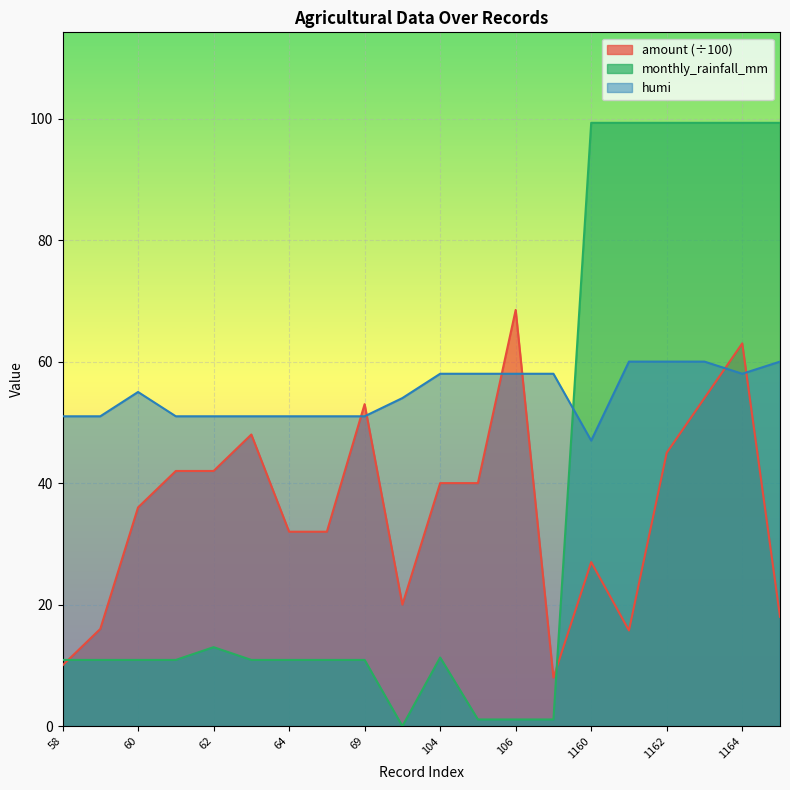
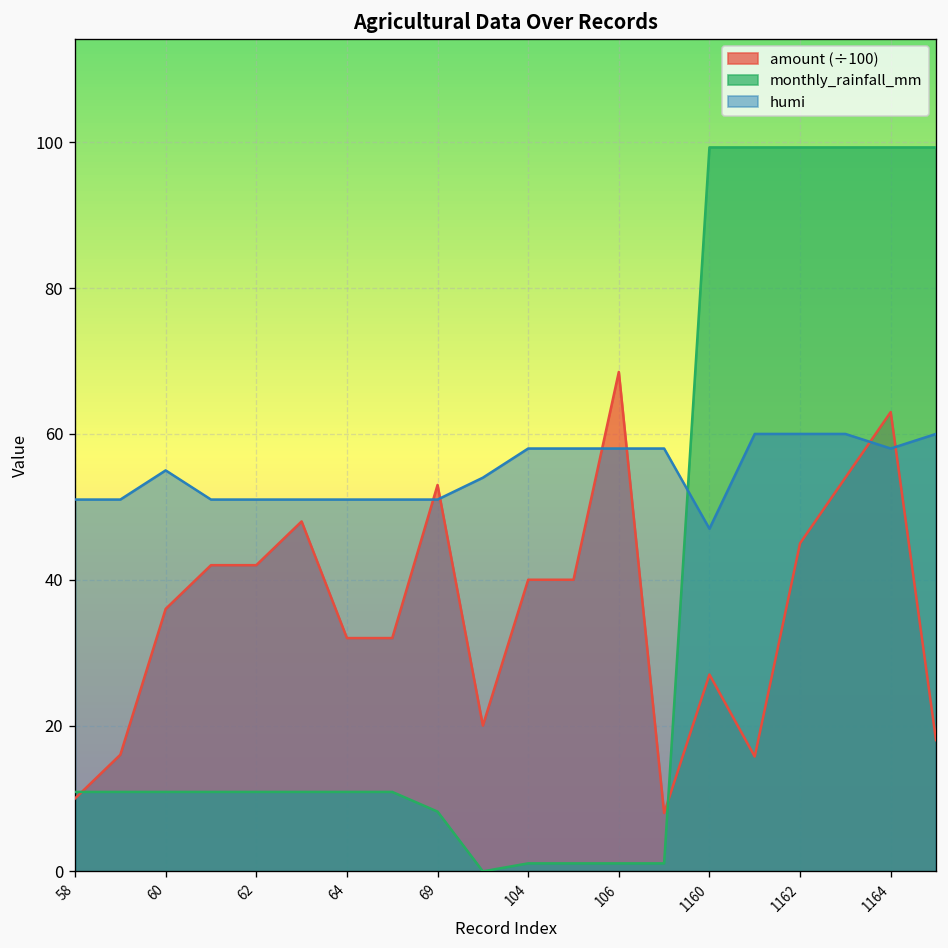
monthly_rainfall_mm, 62: 13 -> 11
monthly_rainfall_mm, 69: 11 -> 8
monthly_rainfall_mm, 104: 11 -> 1
